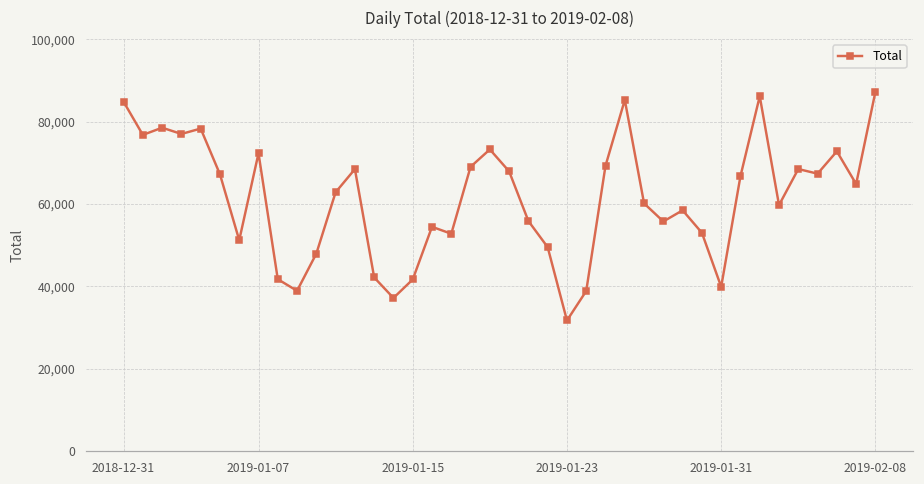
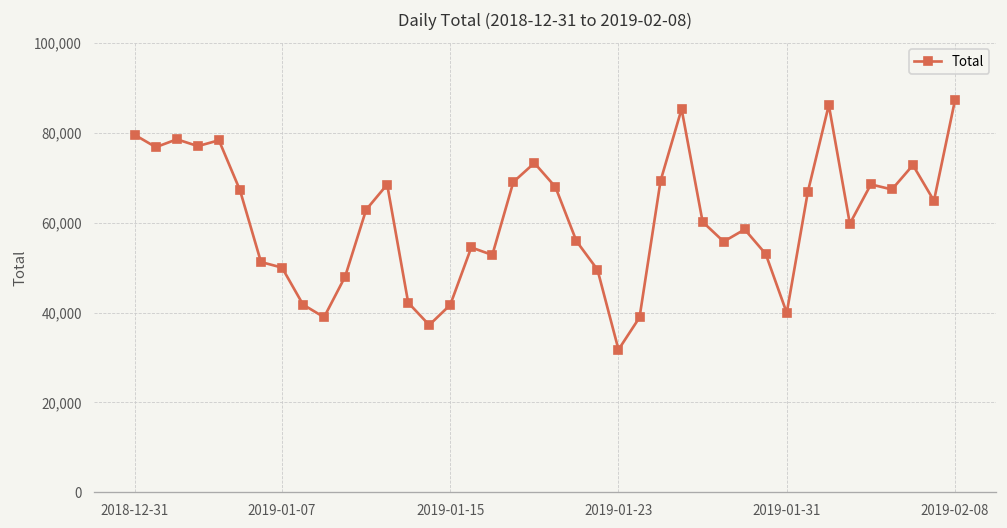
2018-12-31: 85,000 -> 80,000
2019-01-07: 72,000 -> 50,000
